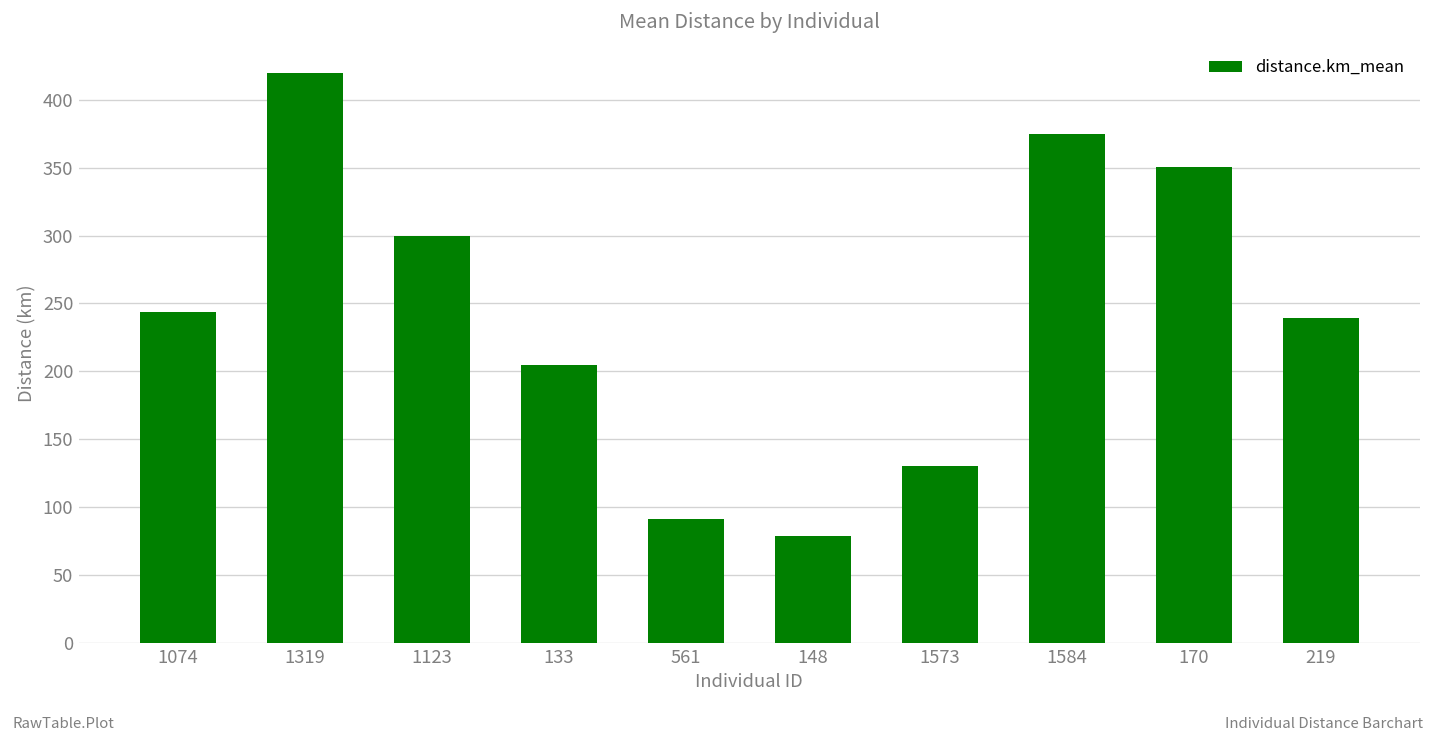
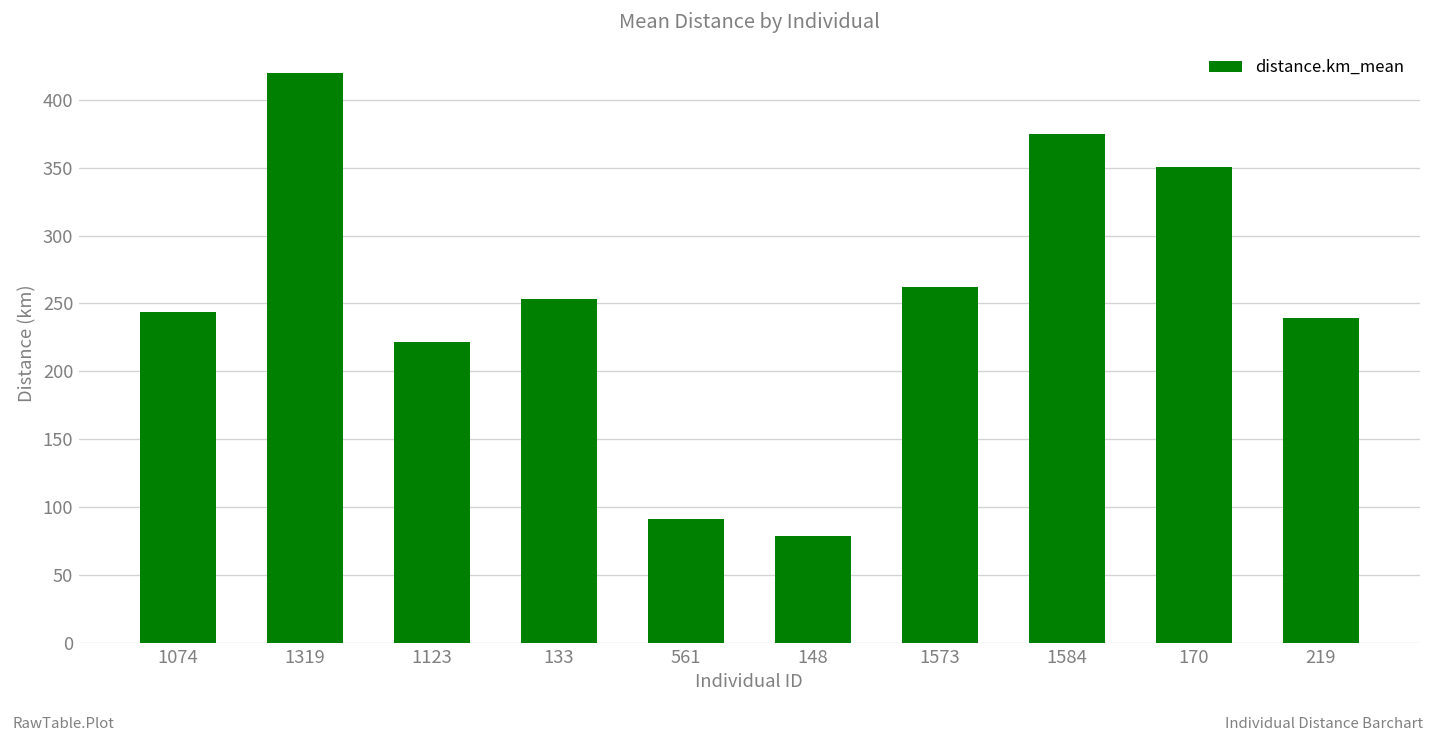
1123: 299 -> 222
133: 205 -> 254
1573: 130 -> 262
